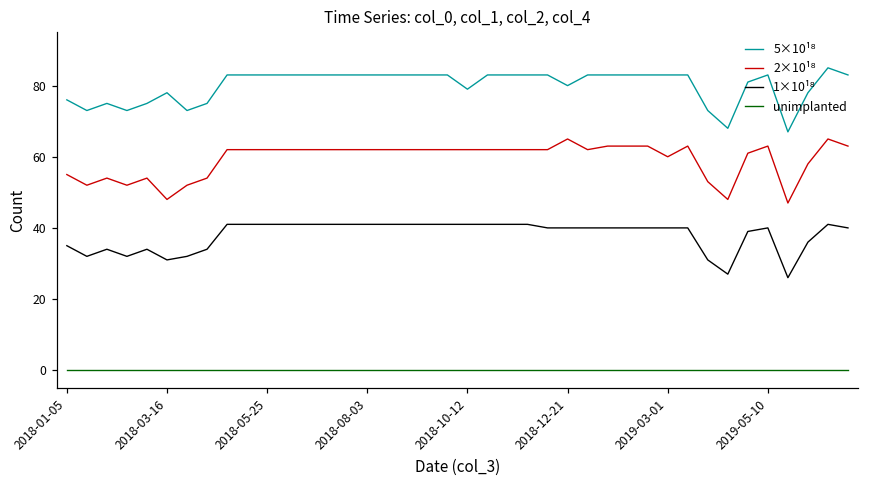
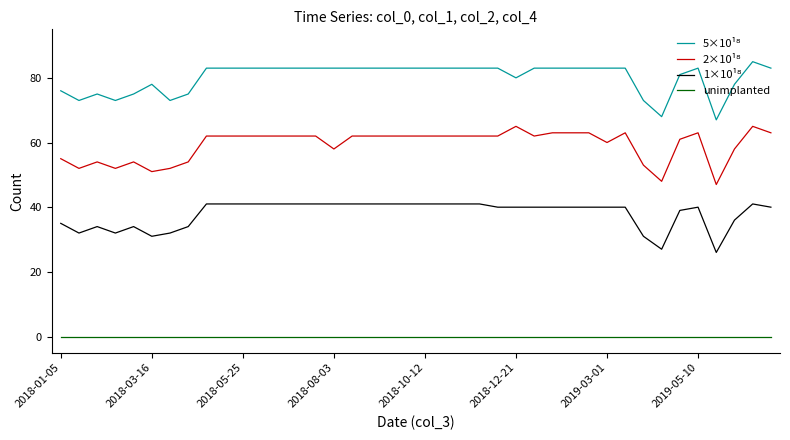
2×10¹⁸, 2018-03-16: 48 -> 51
2×10¹⁸, 2018-08-03: 62 -> 58
5×10¹⁸, 2018-10-12: 79 -> 83
